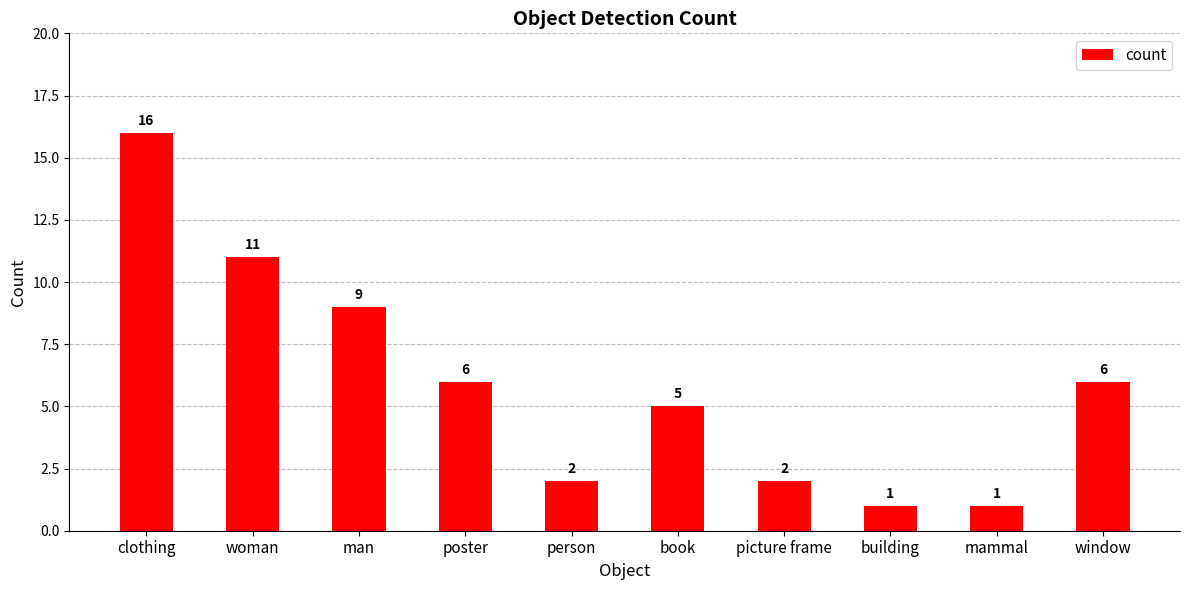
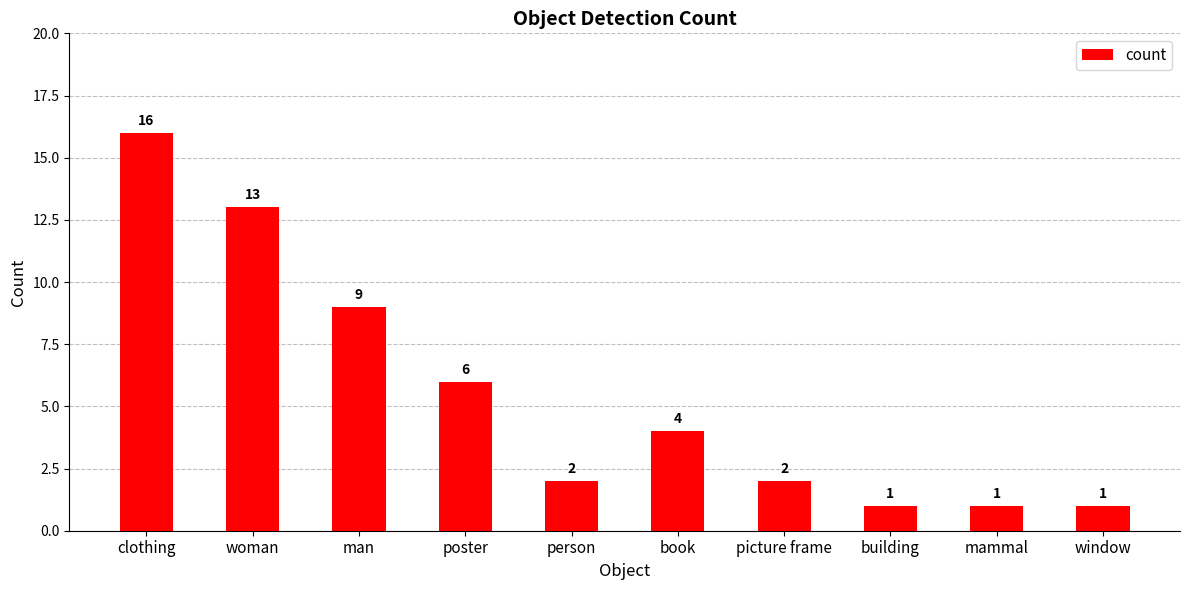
woman: 11 -> 13
book: 5 -> 4
window: 6 -> 1
